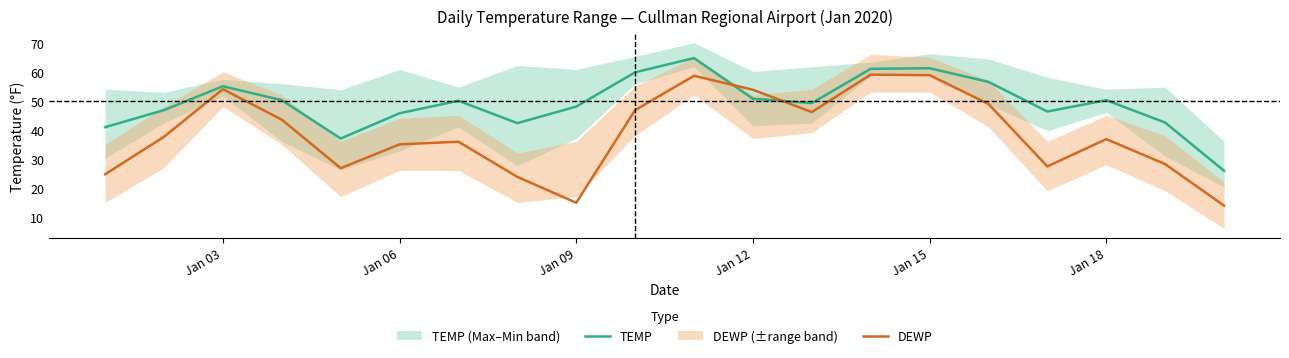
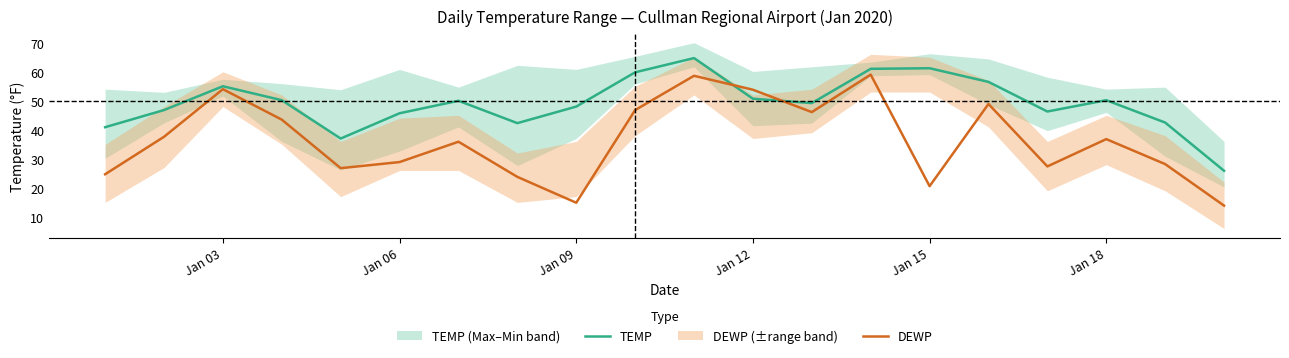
DEWP, Jan 06: 35 -> 29
DEWP, Jan 15: 59 -> 21
